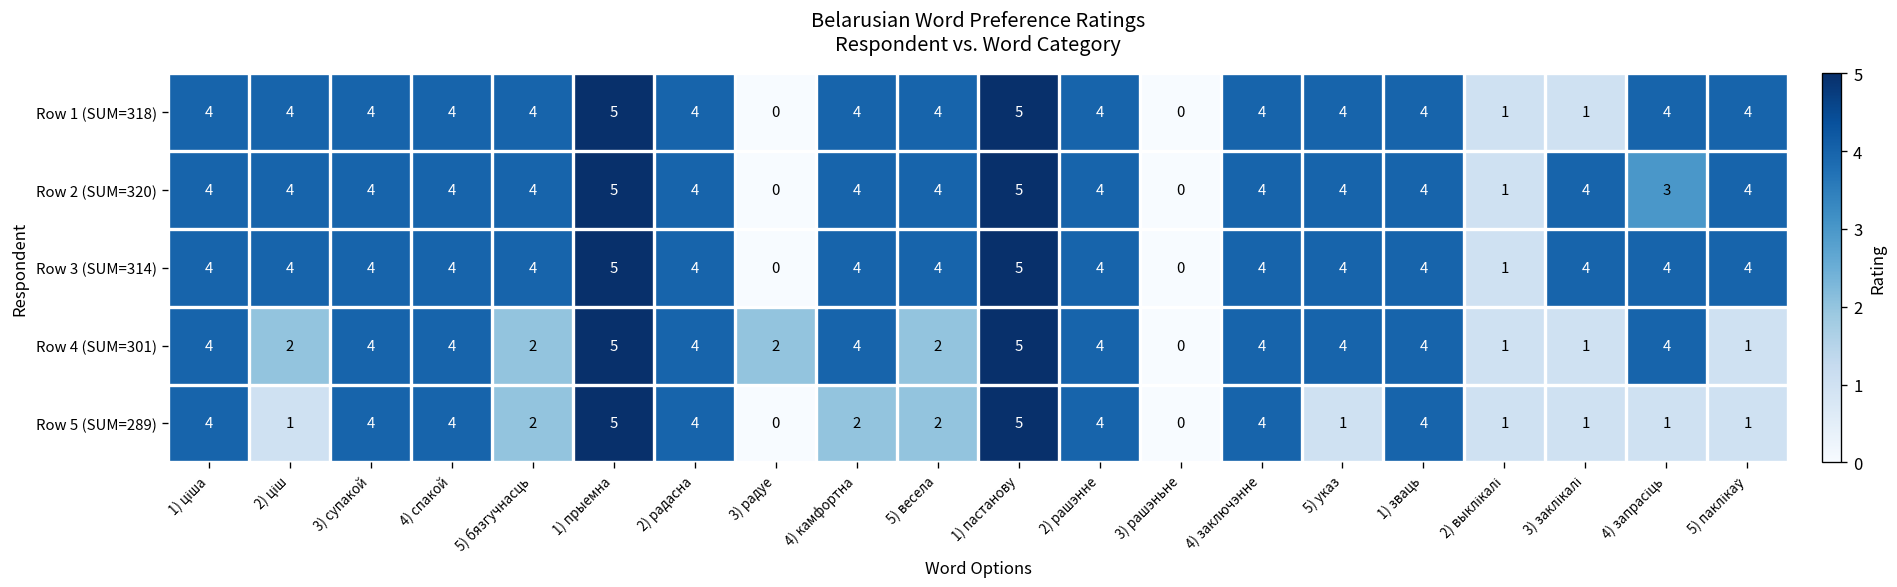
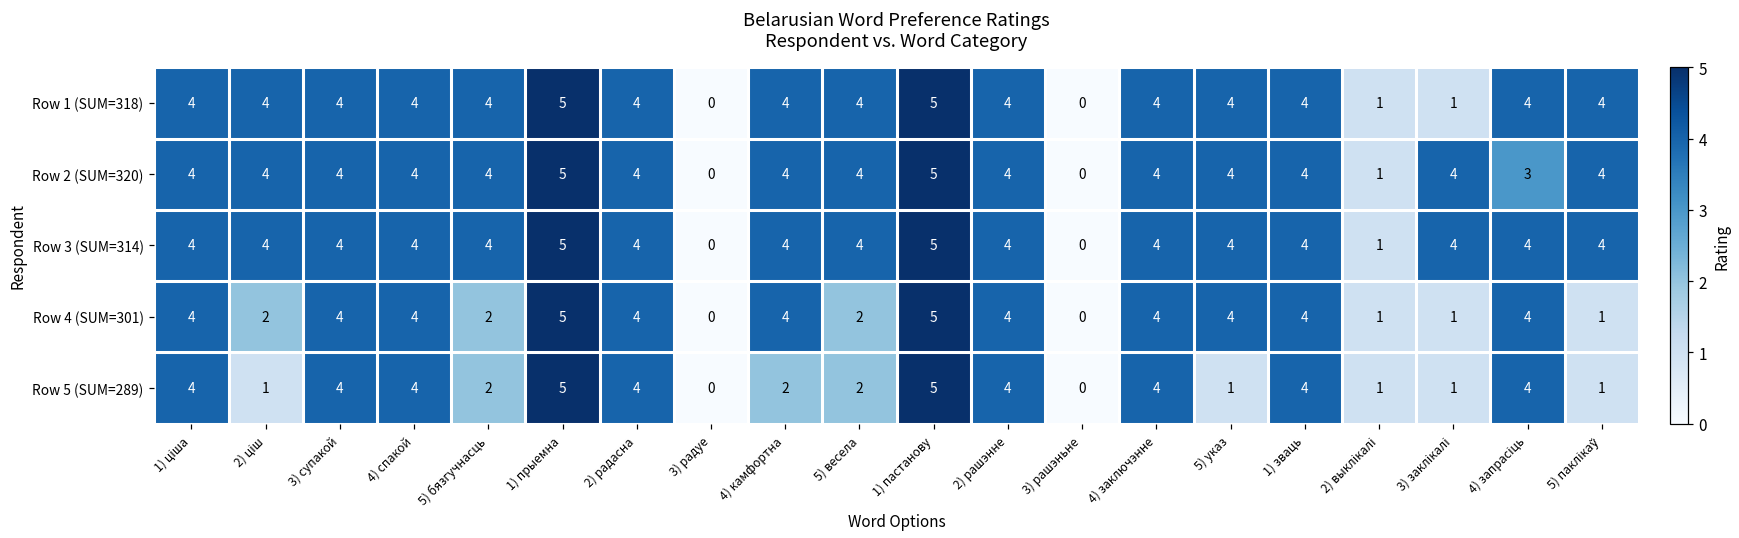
Row 4 (SUM=301), 3) радуе: 2 -> 0
Row 5 (SUM=289), 4) запрасіць: 1 -> 4
